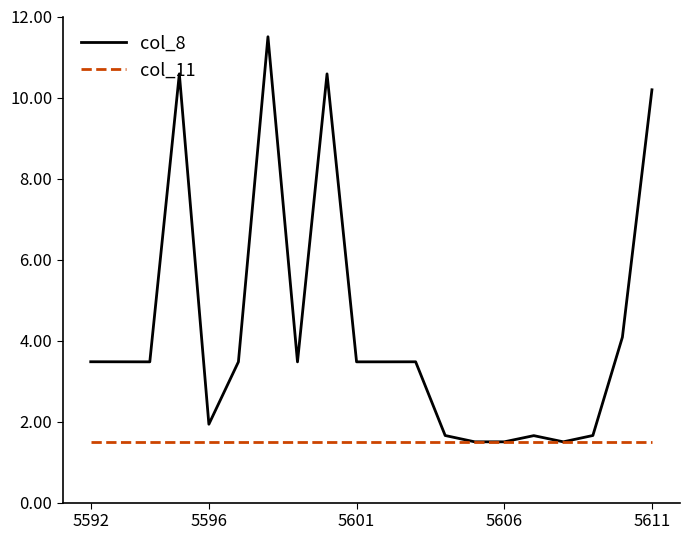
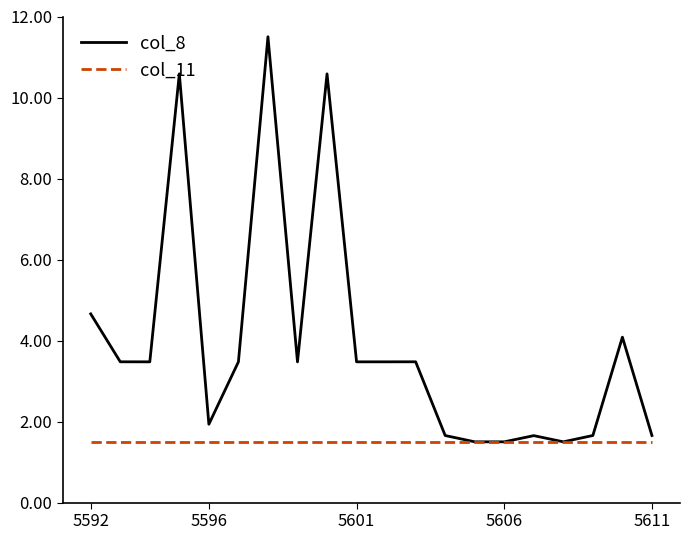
col_8, 5592: 3.5 -> 4.7
col_8, 5611: 10.2 -> 1.7
